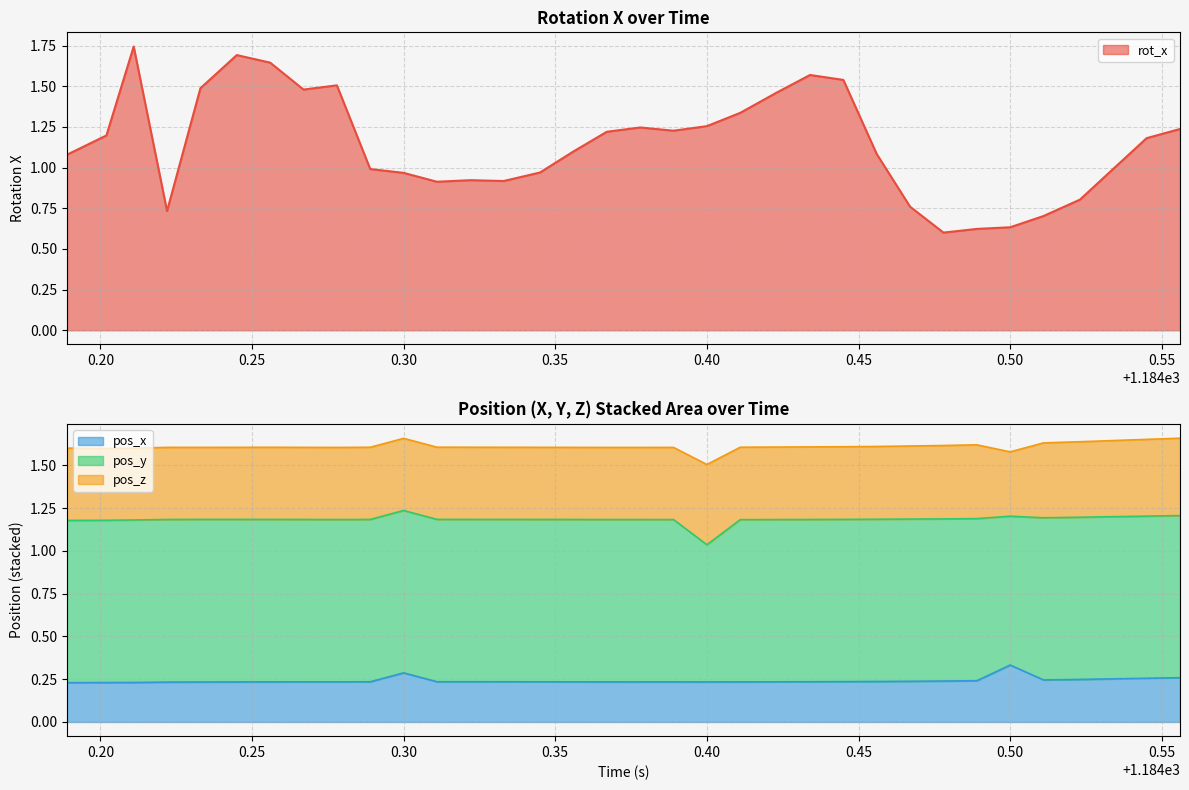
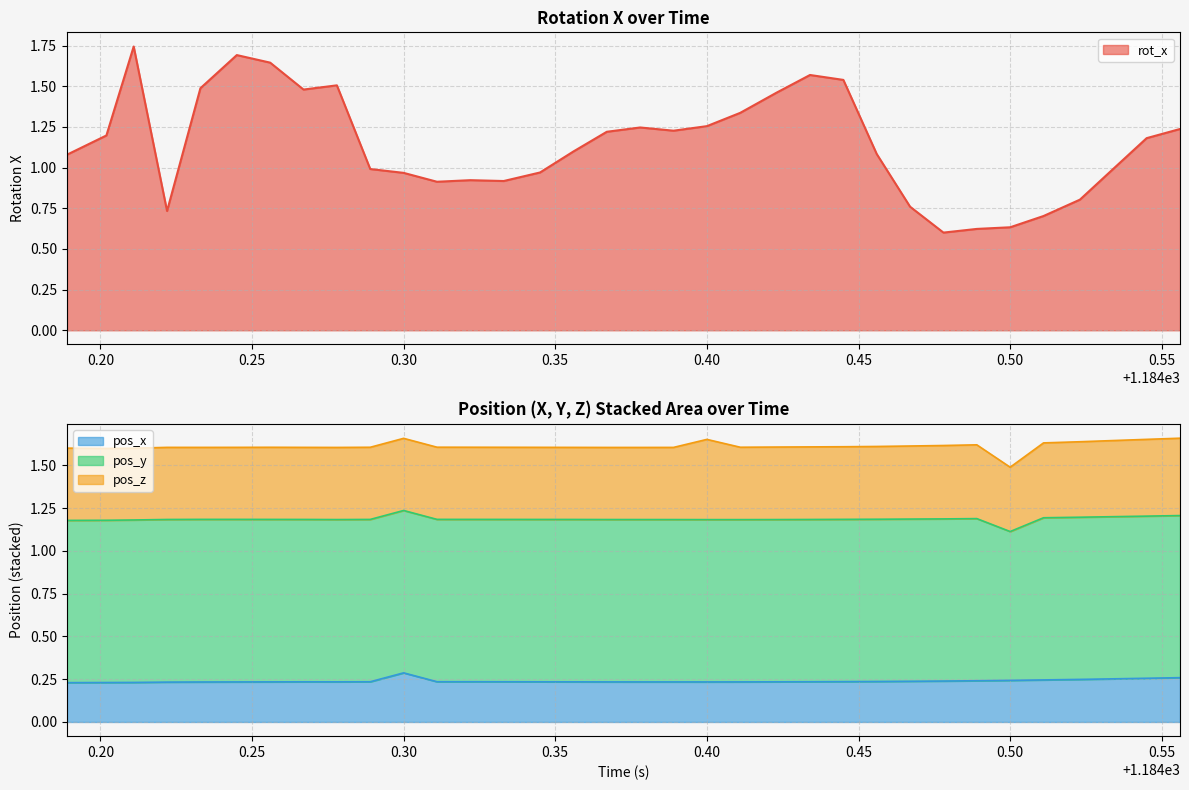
Position (X, Y, Z) Stacked Area over Time, pos_y, 0.40: 0.80 -> 0.95
Position (X, Y, Z) Stacked Area over Time, pos_x, 0.50: 0.33 -> 0.24
